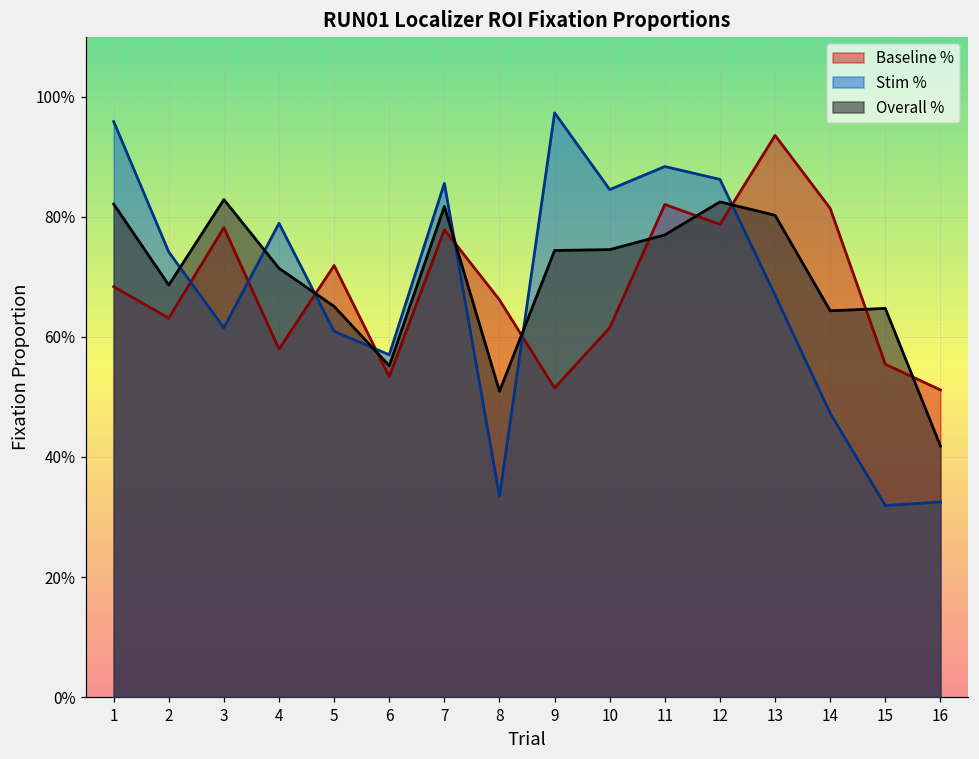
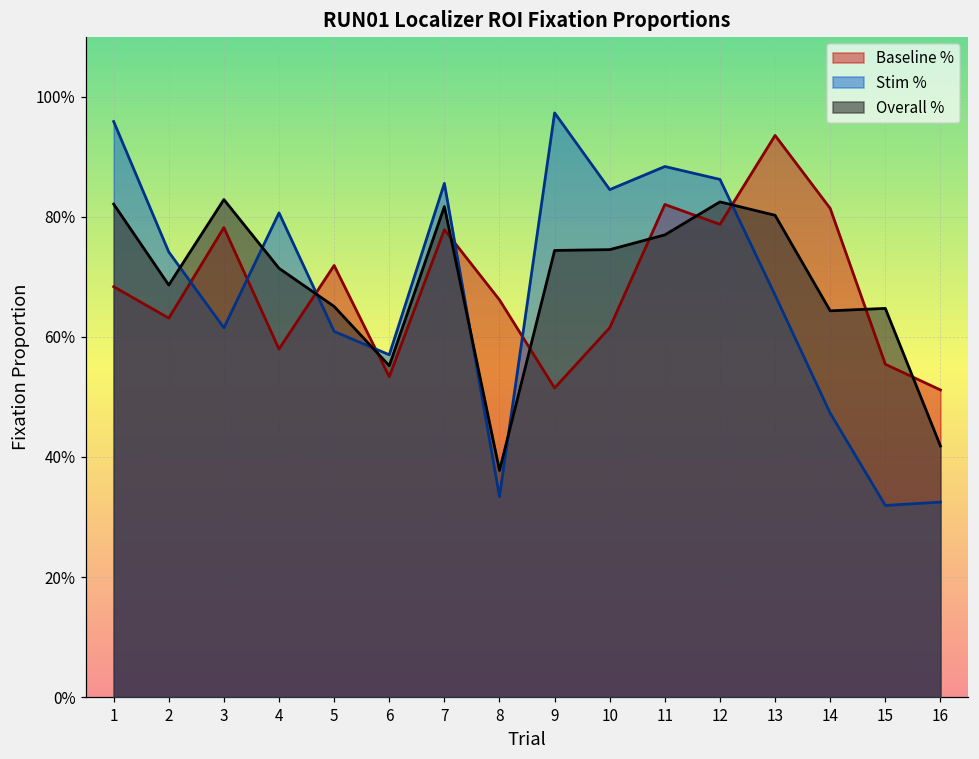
Stim %, 4: 79% -> 81%
Overall %, 8: 51% -> 38%
